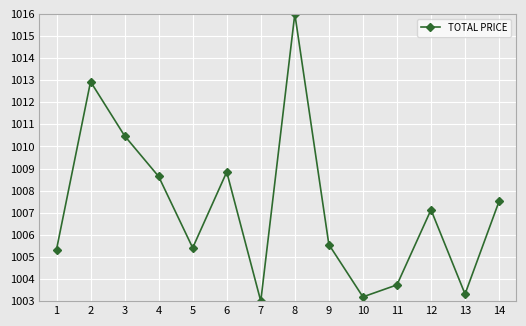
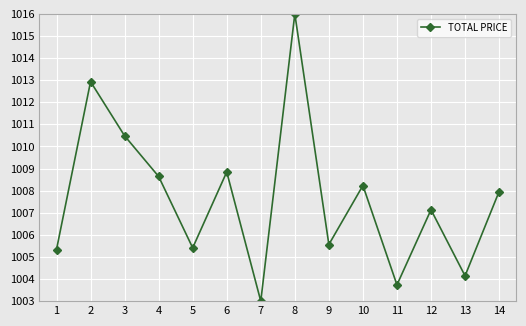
10: 1003.2 -> 1008.2
13: 1003.3 -> 1004.1
14: 1007.5 -> 1008.0
